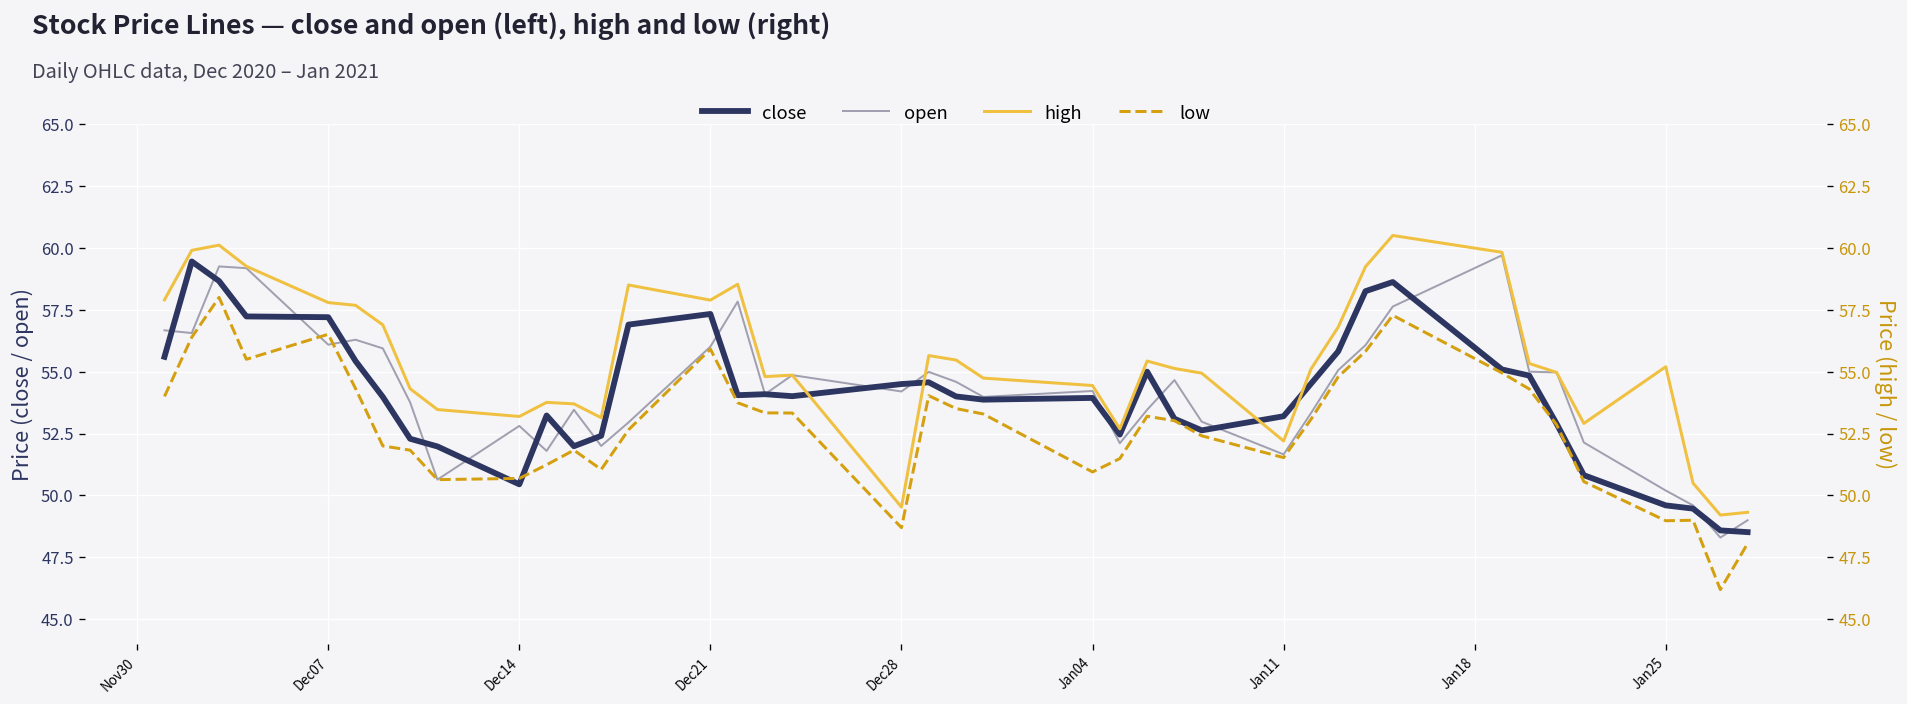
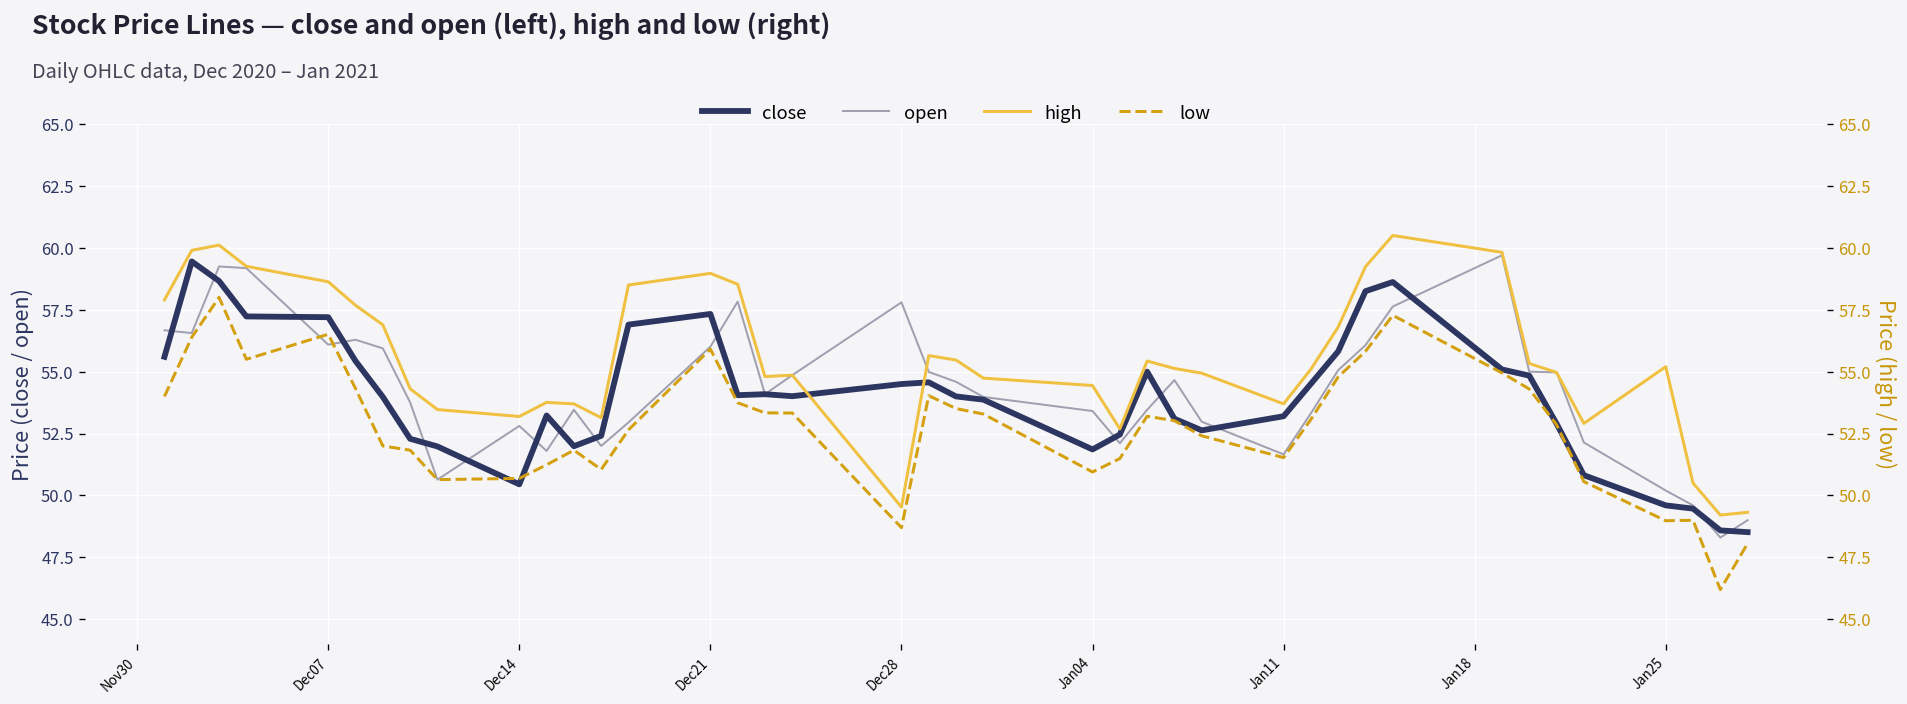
open, Dec28: 54.2 -> 57.8
close, Jan04: 53.9 -> 51.9
open, Jan04: 54.2 -> 53.4
high, Dec07: 57.8 -> 58.6
high, Dec21: 57.9 -> 59.0
high, Jan11: 52.2 -> 53.7
